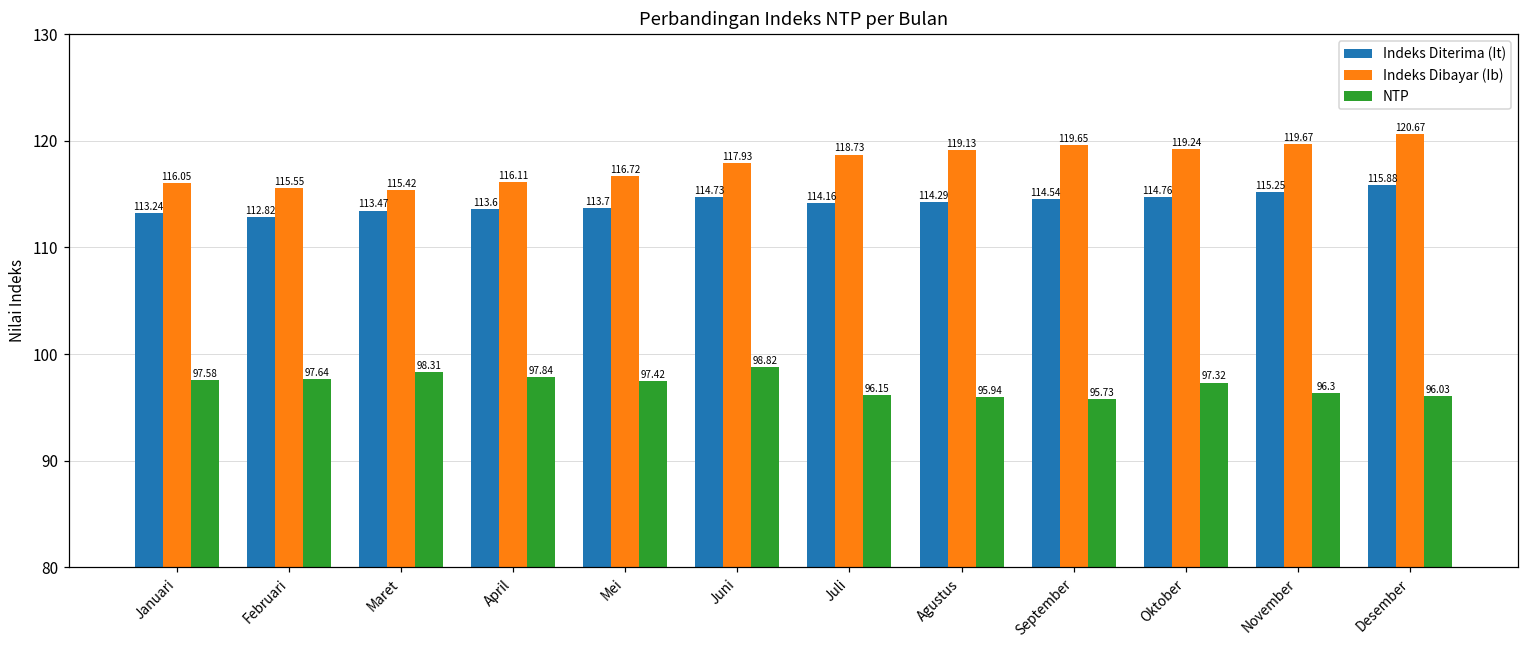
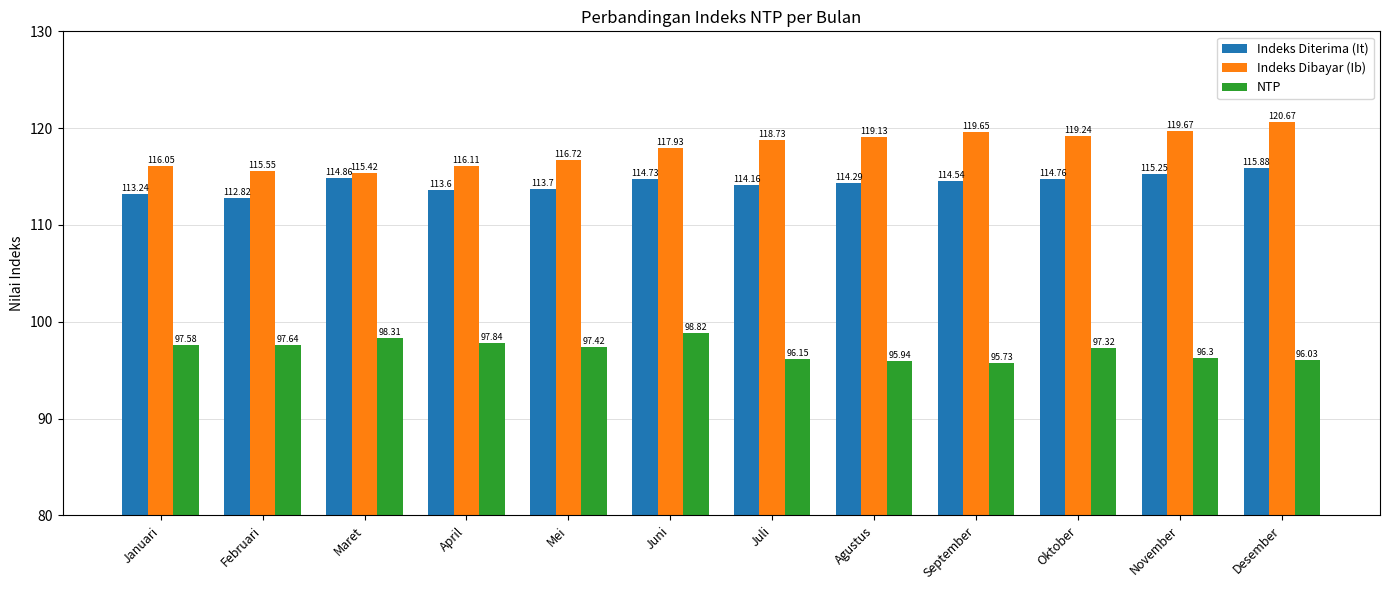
Indeks Diterima (It), Maret: 113.47 -> 114.86
